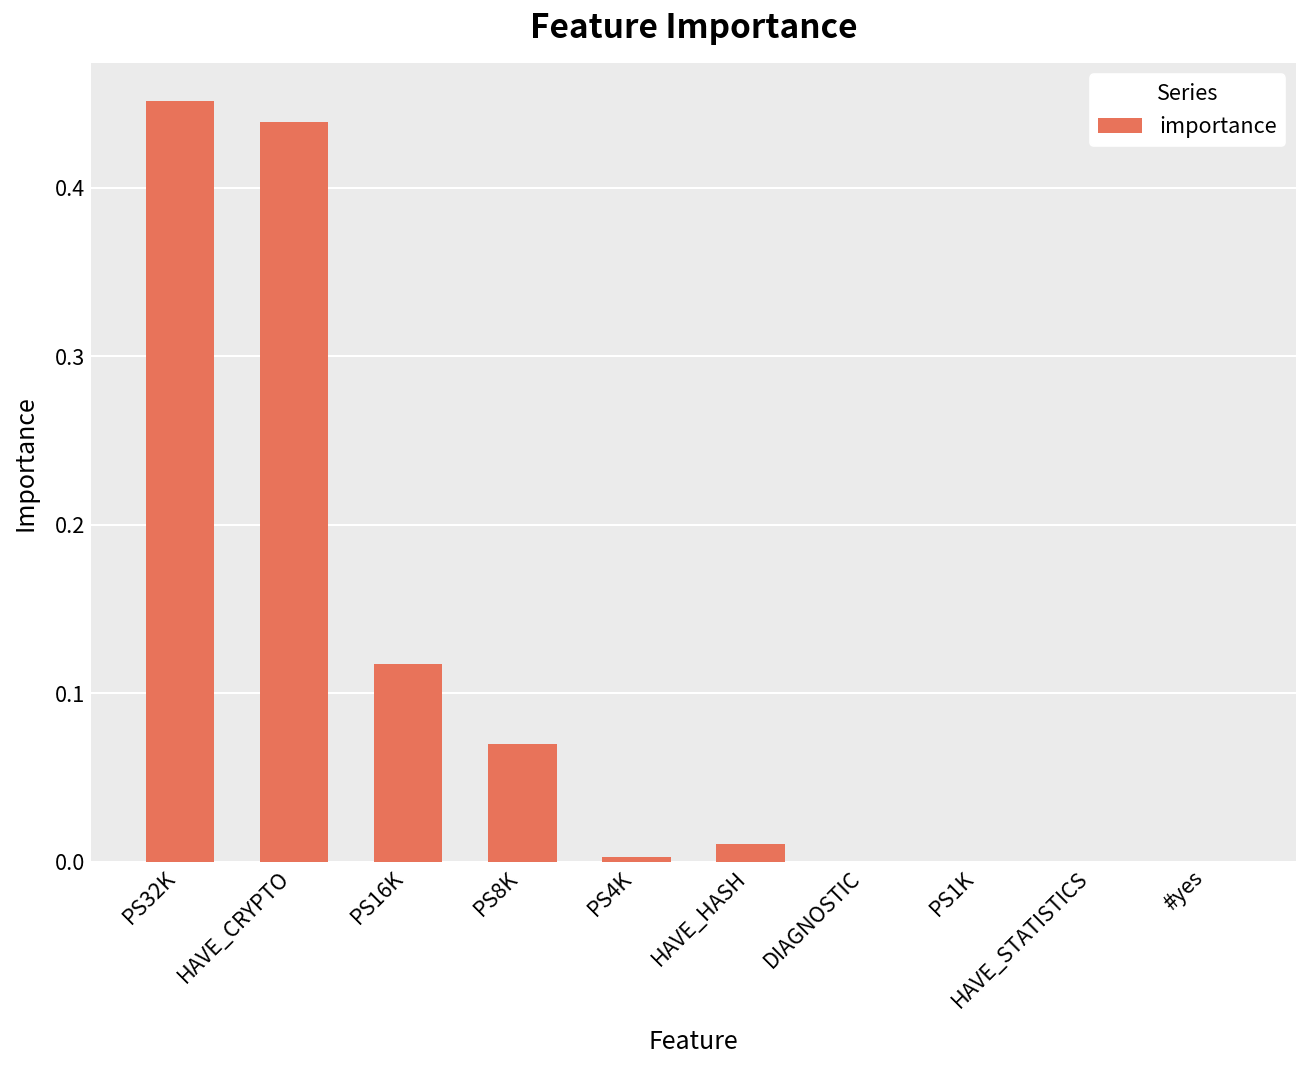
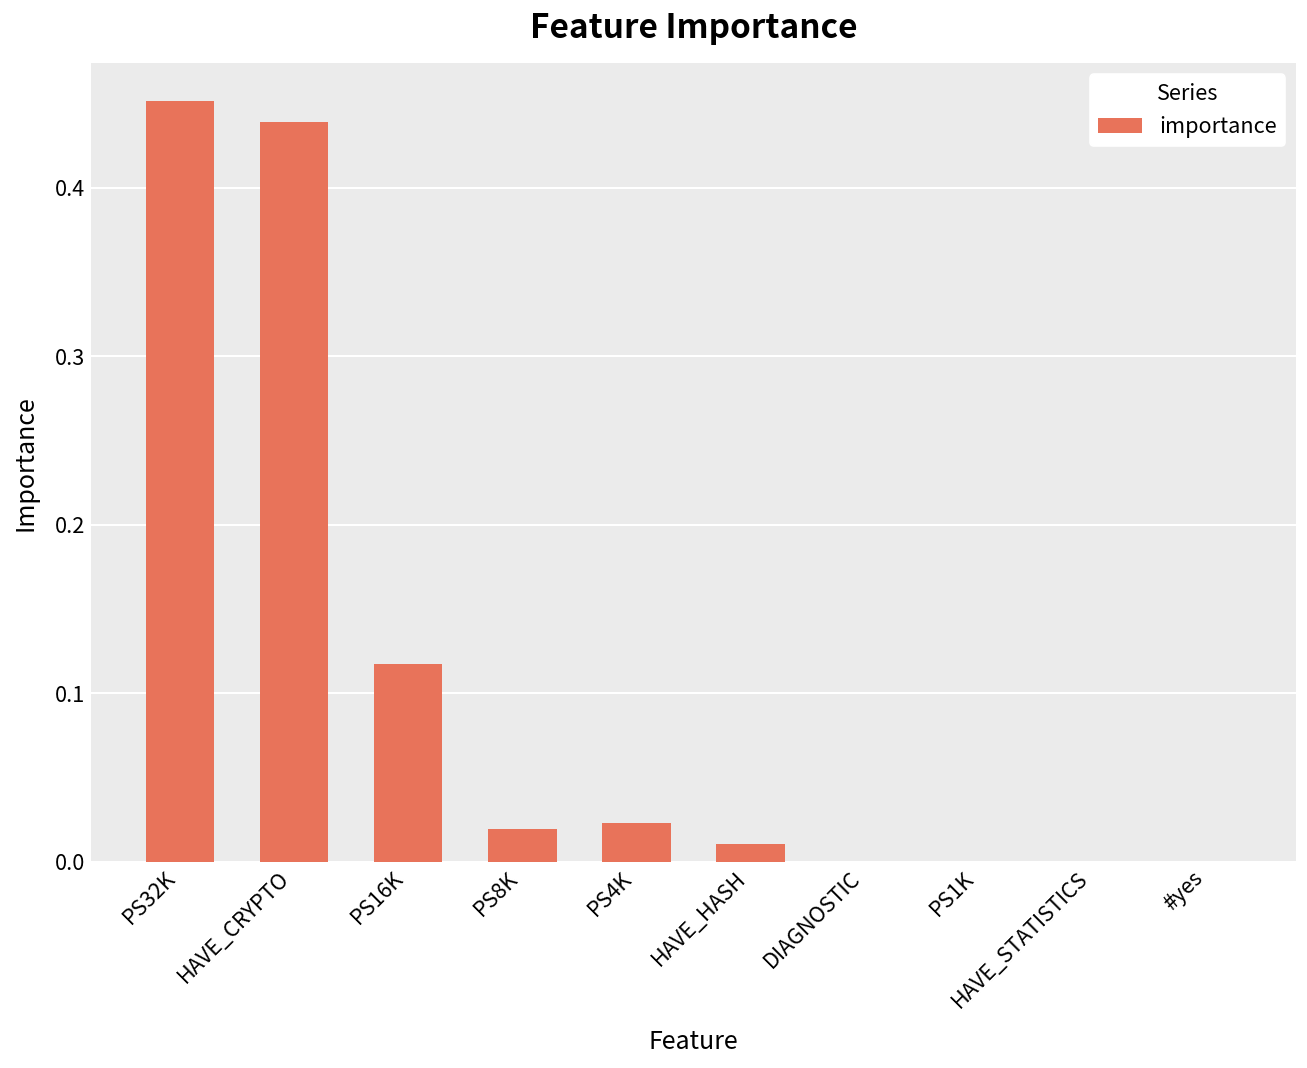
PS8K: 0.070 -> 0.020
PS4K: 0.003 -> 0.023
